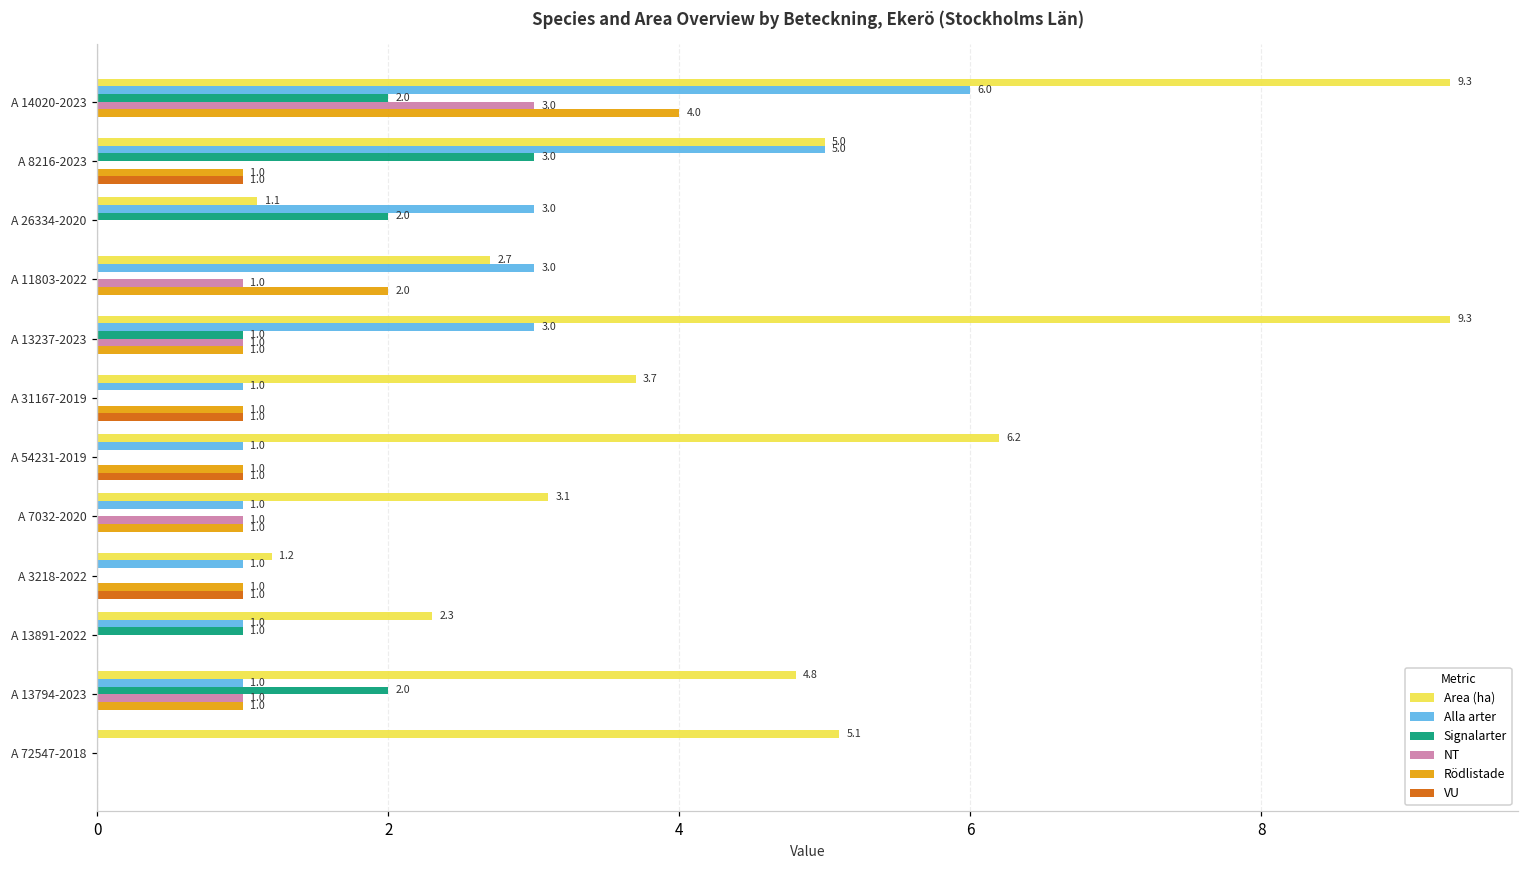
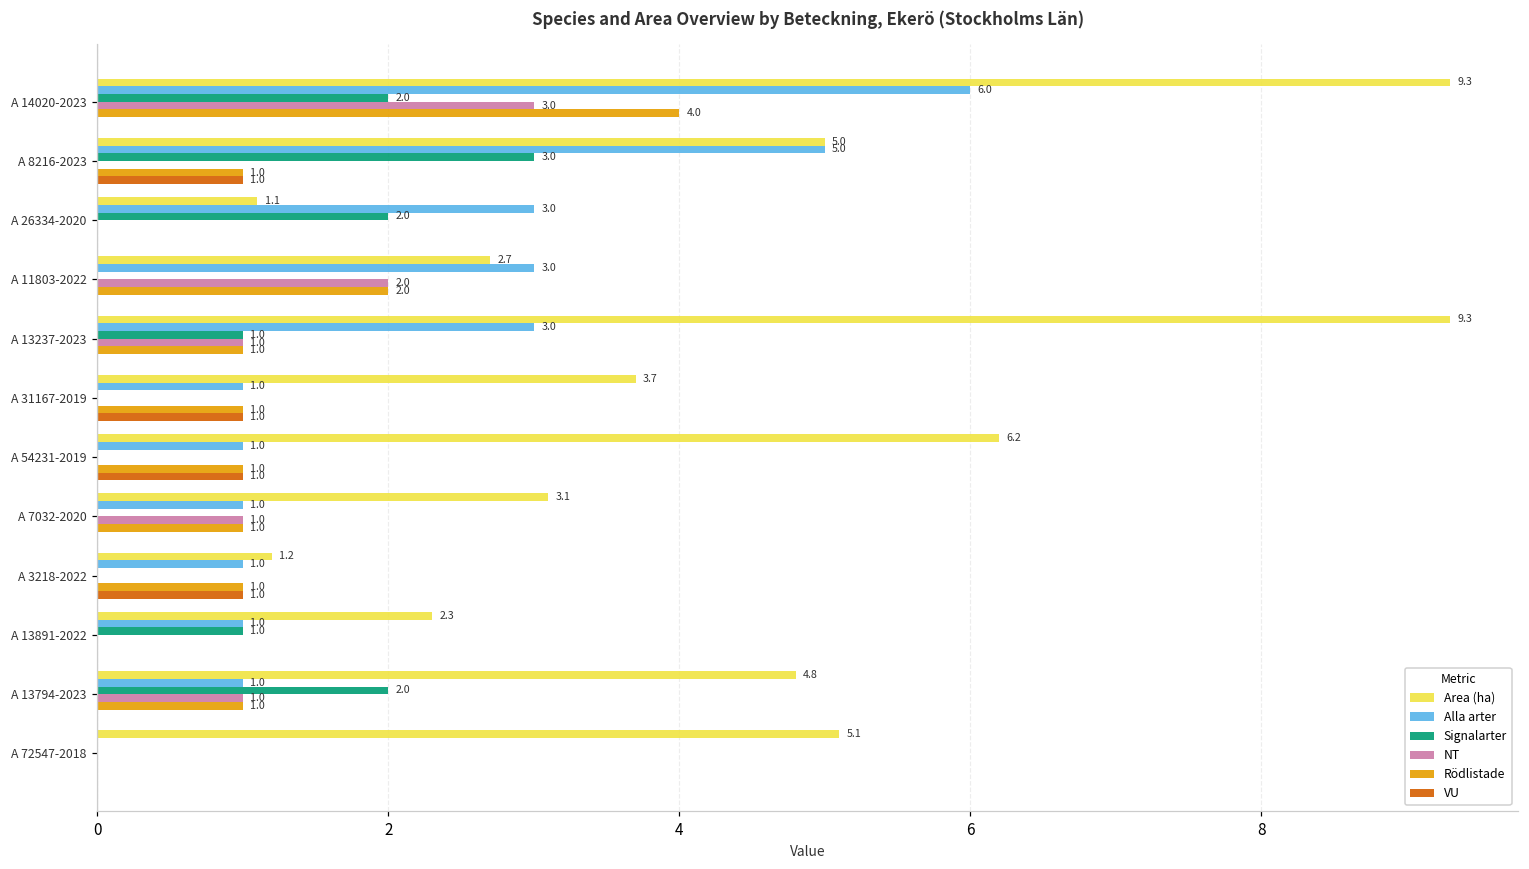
NT, A 11803-2022: 1.0 -> 2.0
